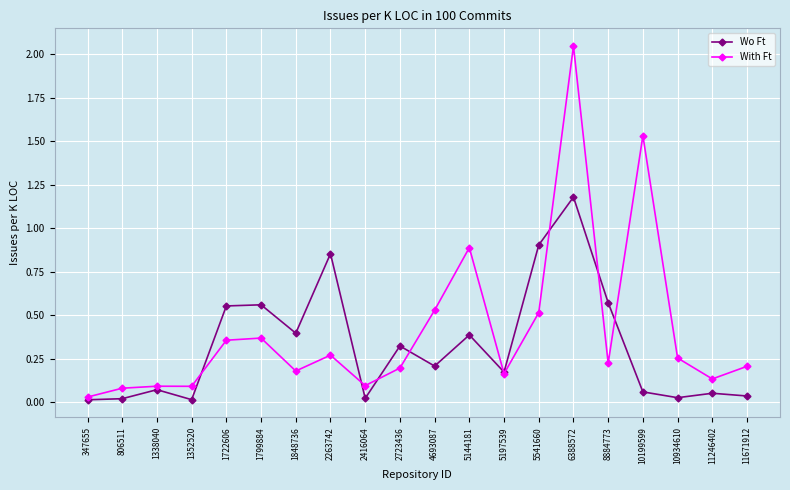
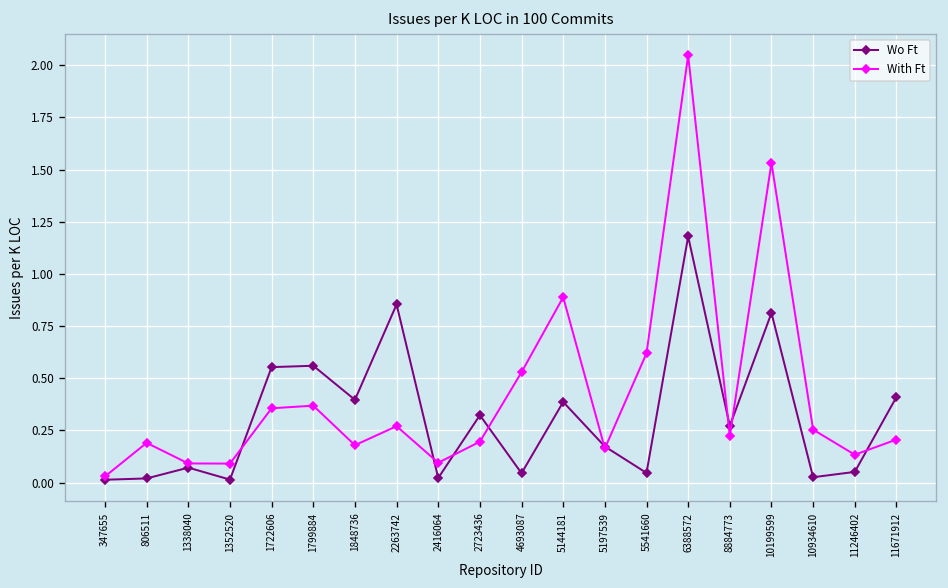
With Ft, 806511: 0.08 -> 0.19
Wo Ft, 4693087: 0.21 -> 0.04
Wo Ft, 5541660: 0.90 -> 0.05
With Ft, 5541660: 0.51 -> 0.62
Wo Ft, 8884773: 0.57 -> 0.27
Wo Ft, 10199599: 0.06 -> 0.81
Wo Ft, 11671912: 0.04 -> 0.41
